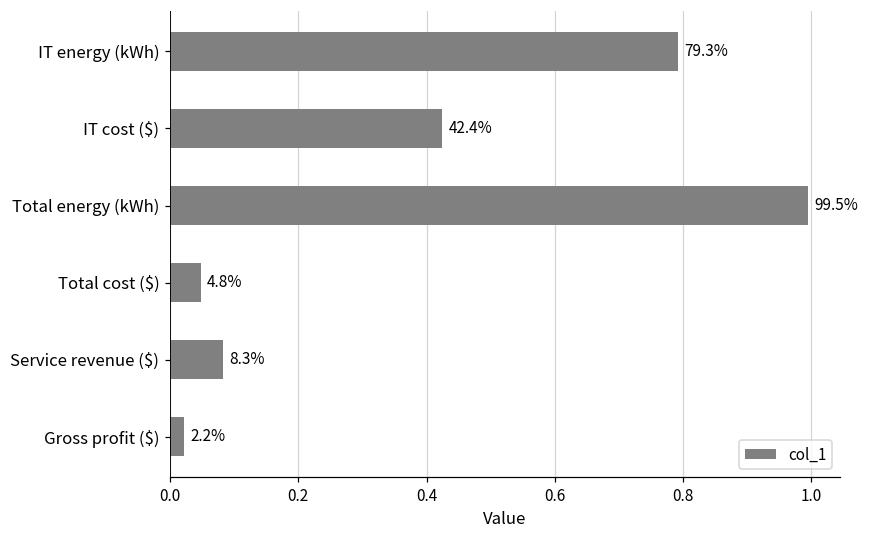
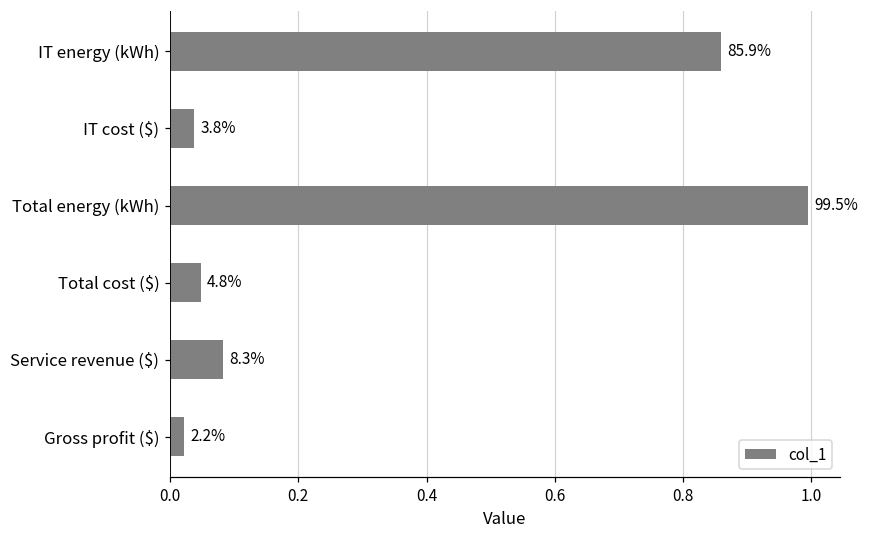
IT energy (kWh): 79.3% -> 85.9%
IT cost ($): 42.4% -> 3.8%
